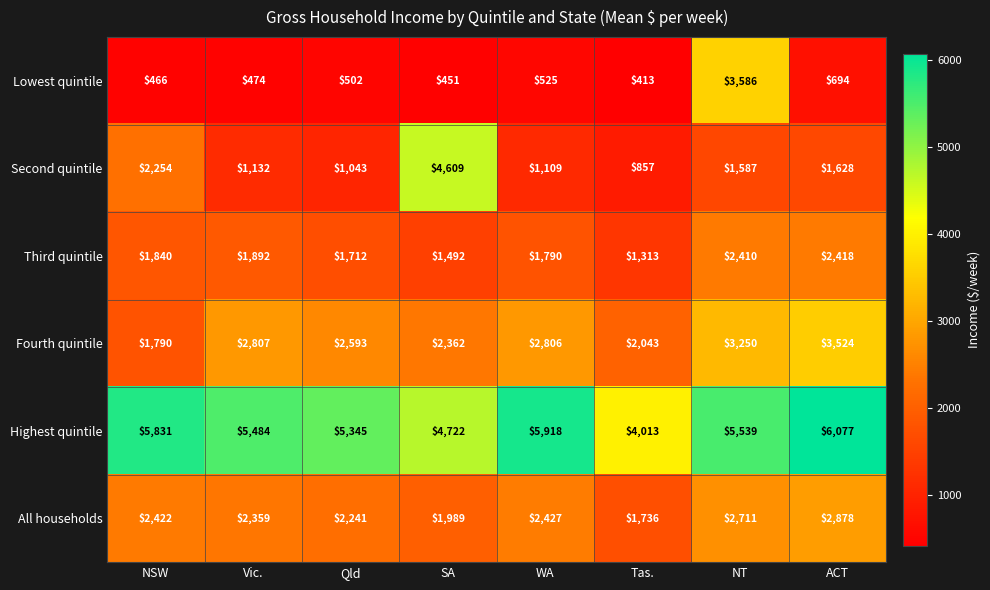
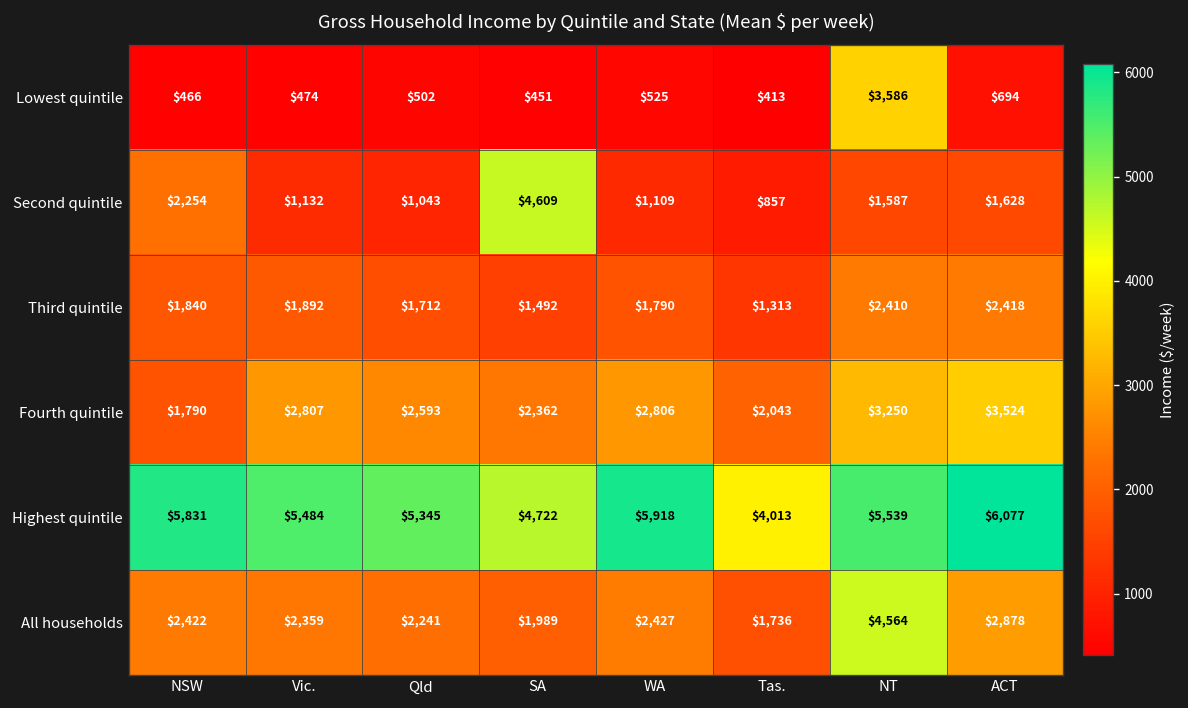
All households, NT: $2,711 -> $4,564
